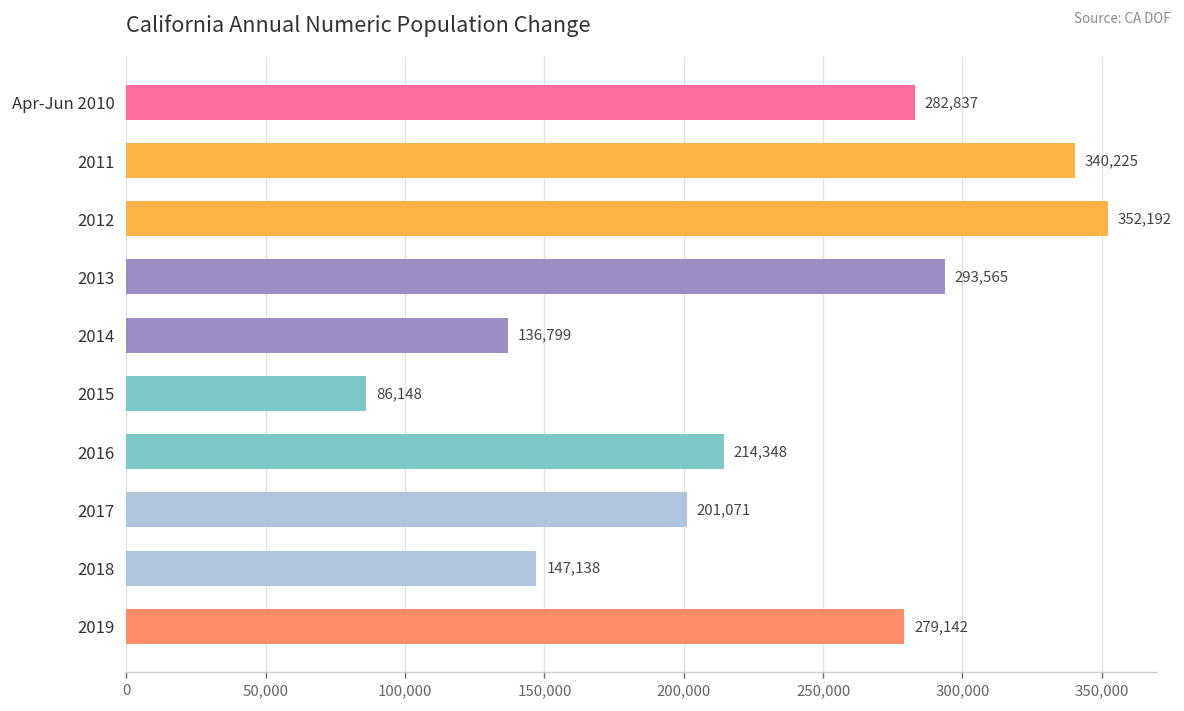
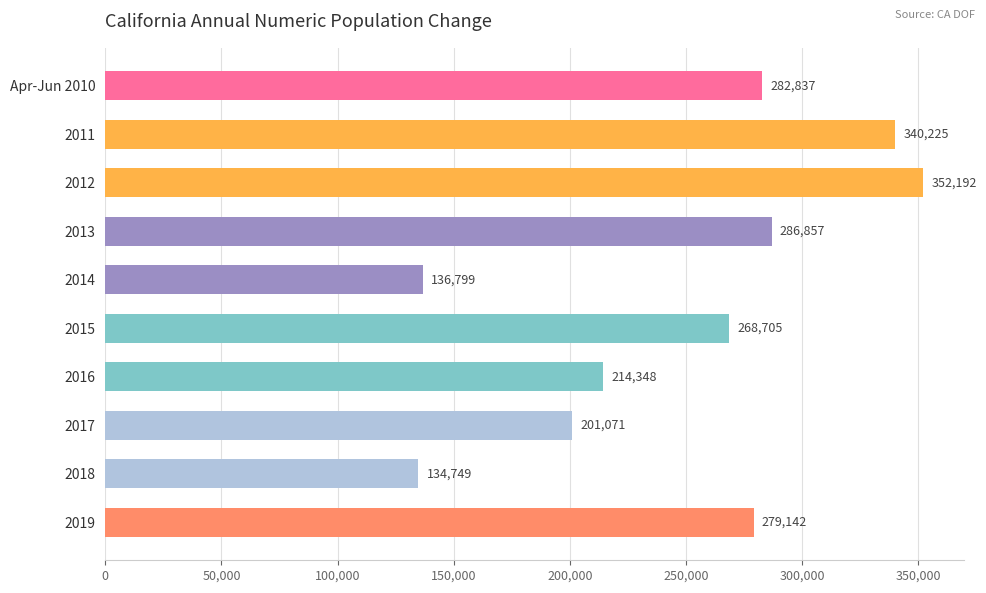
2013: 293,565 -> 286,857
2015: 86,148 -> 268,705
2018: 147,138 -> 134,749
